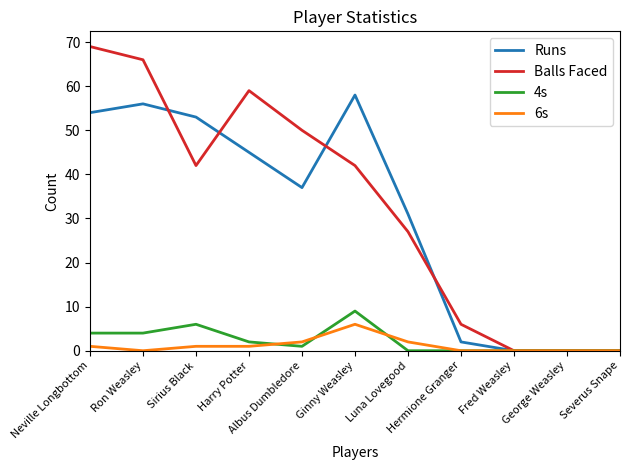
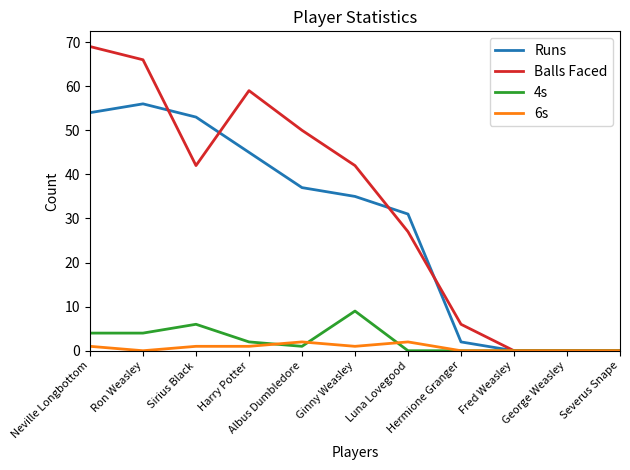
Runs, Ginny Weasley: 58 -> 35
6s, Ginny Weasley: 6 -> 1
